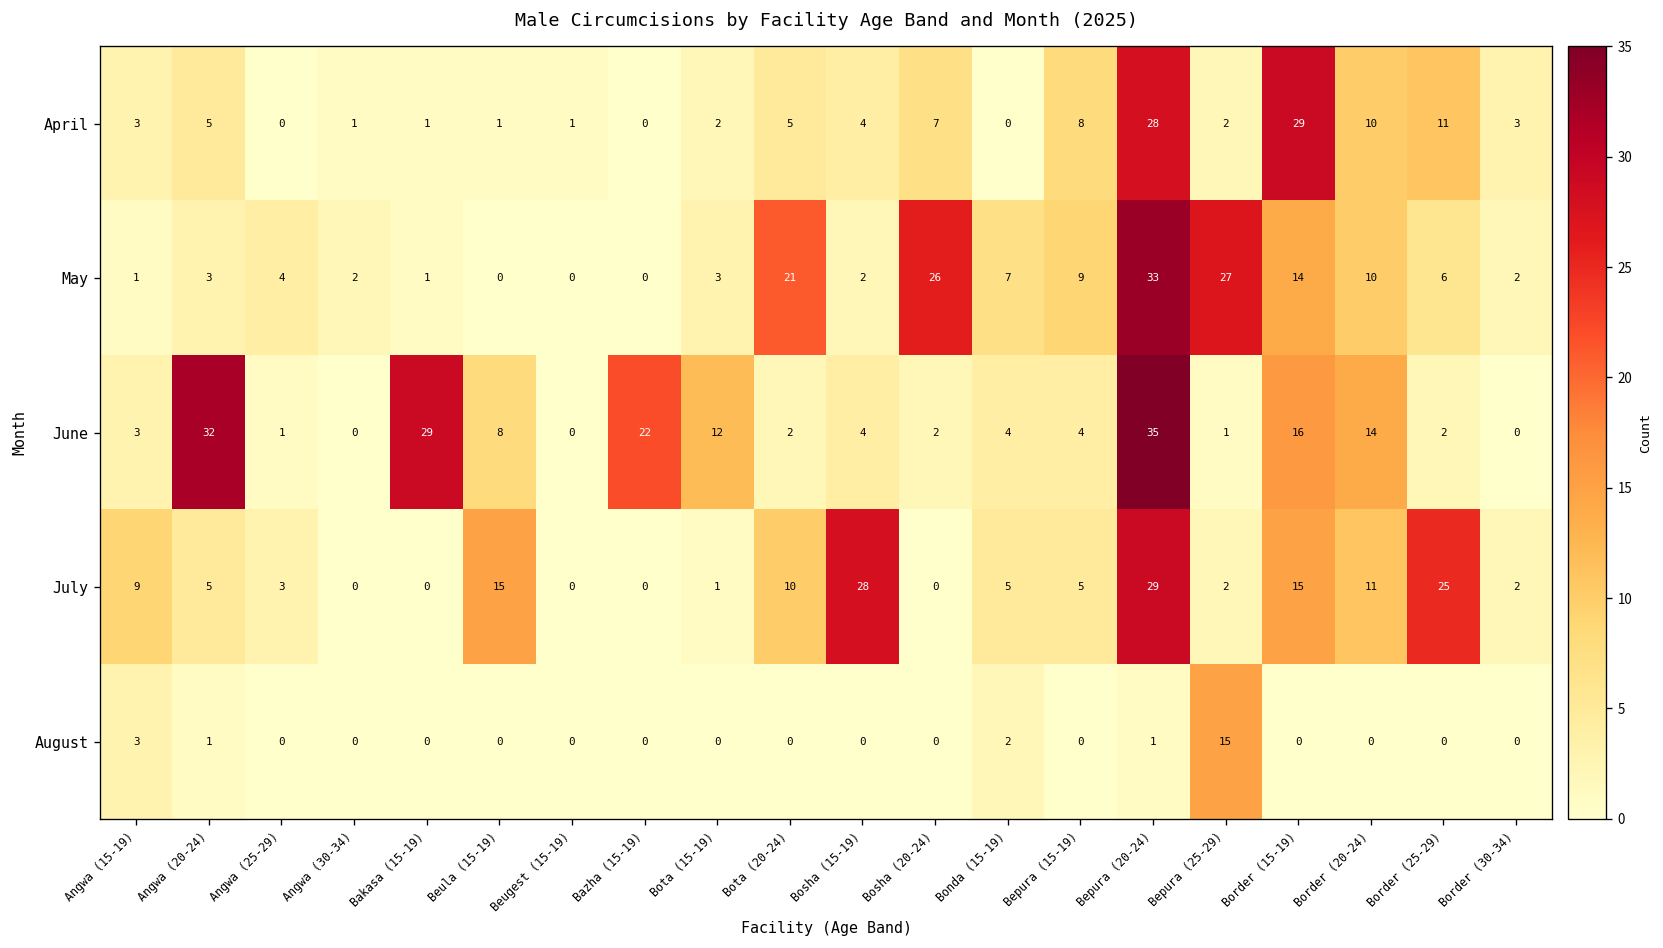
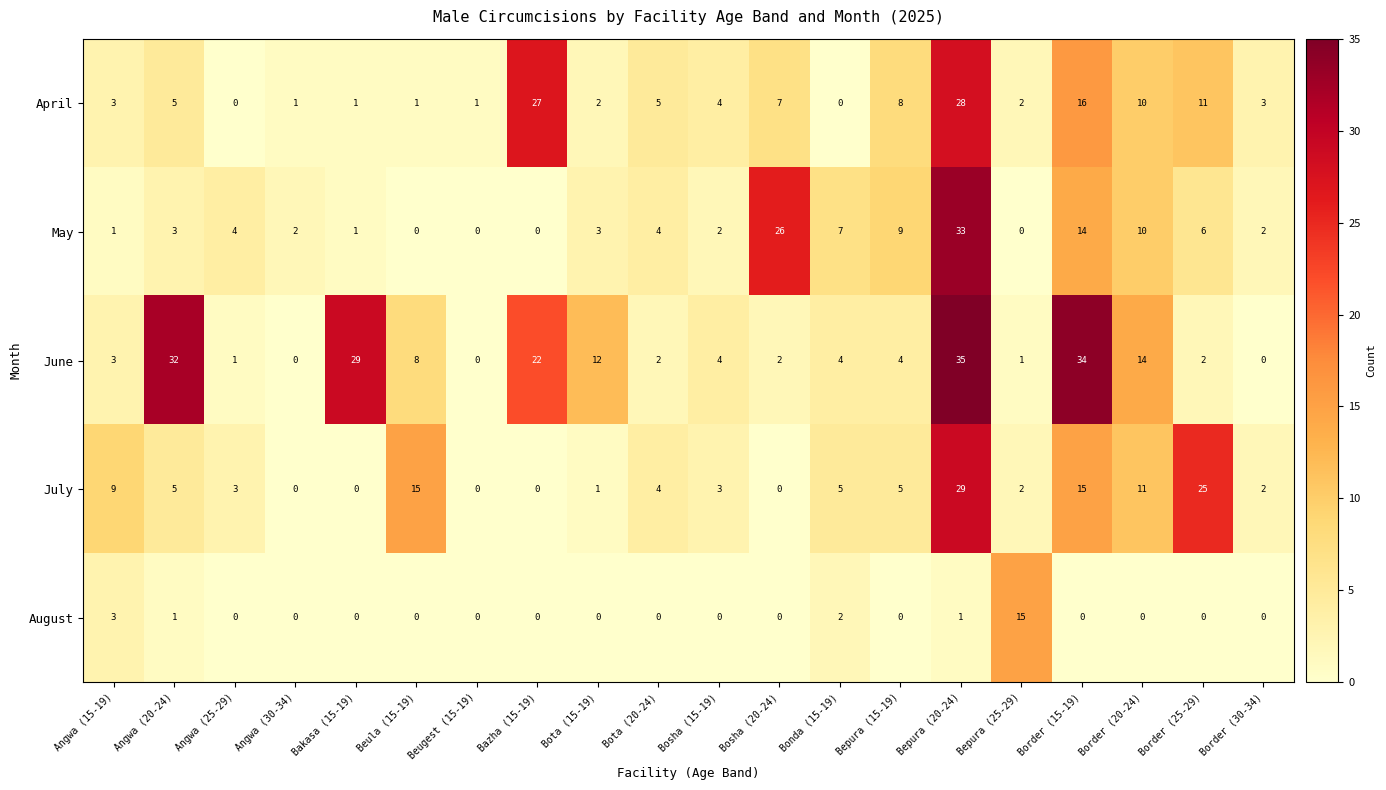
April, Bazha (15-19): 0 -> 27
April, Border (15-19): 29 -> 16
May, Bota (20-24): 21 -> 4
May, Bepura (25-29): 27 -> 0
June, Border (15-19): 16 -> 34
July, Bota (20-24): 10 -> 4
July, Bosha (15-19): 28 -> 3
